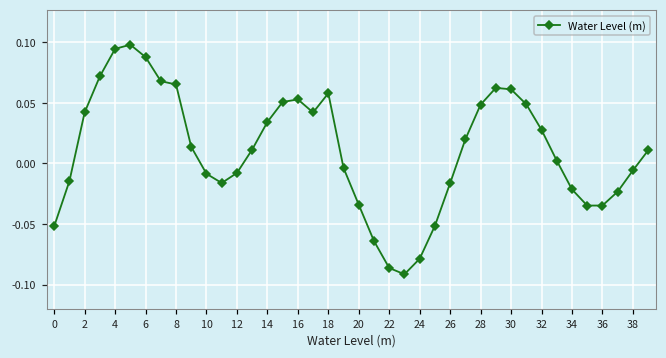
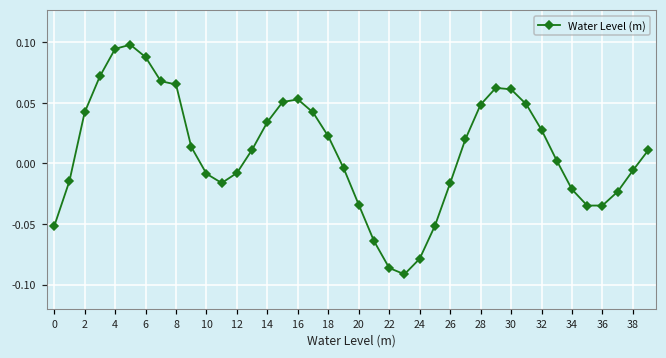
18: 0.058 -> 0.022
